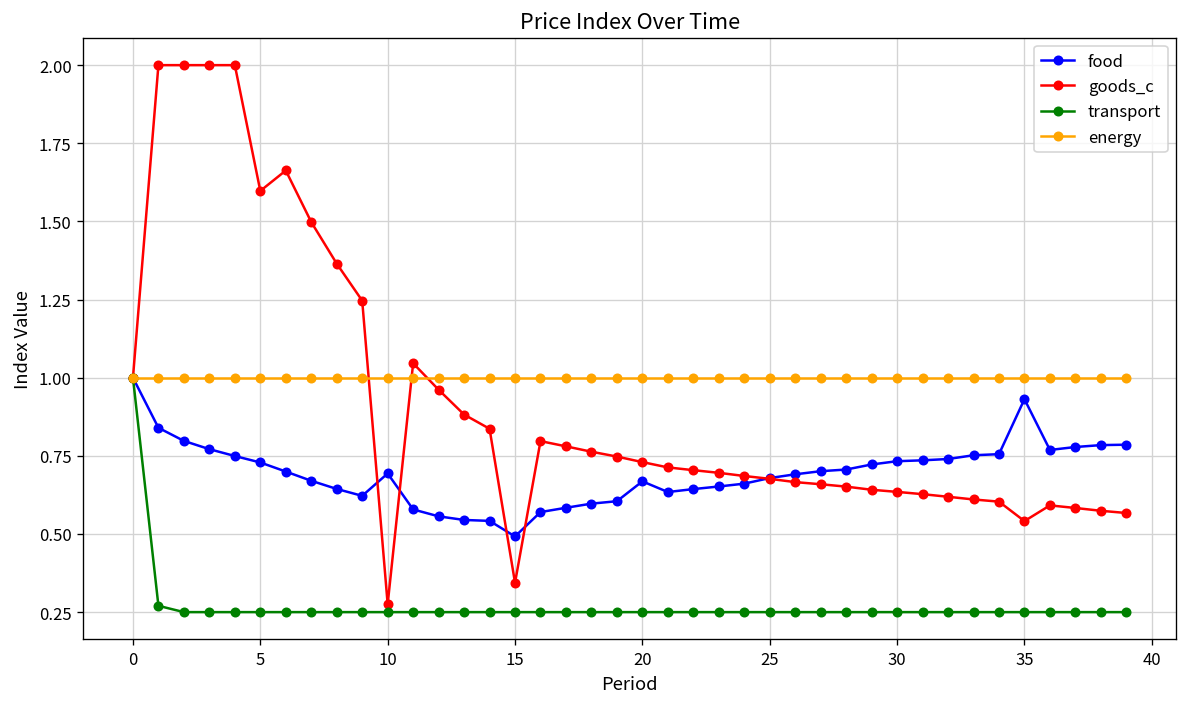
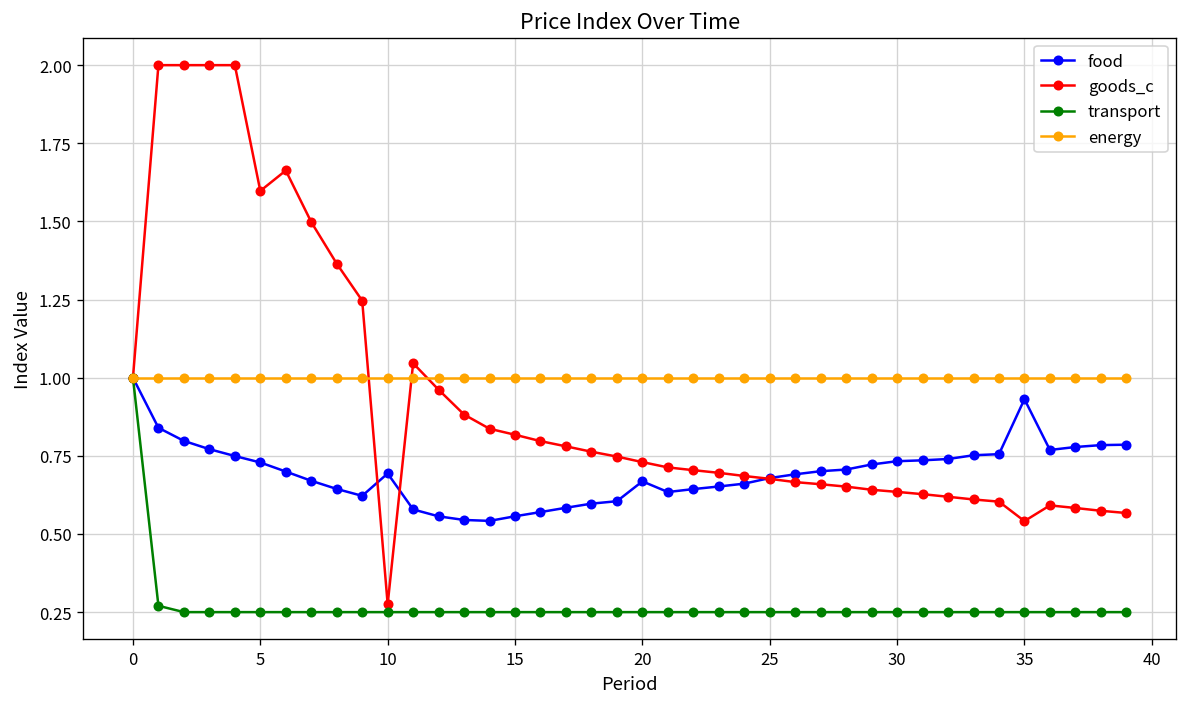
food, 15: 0.49 -> 0.56
goods_c, 15: 0.34 -> 0.82
